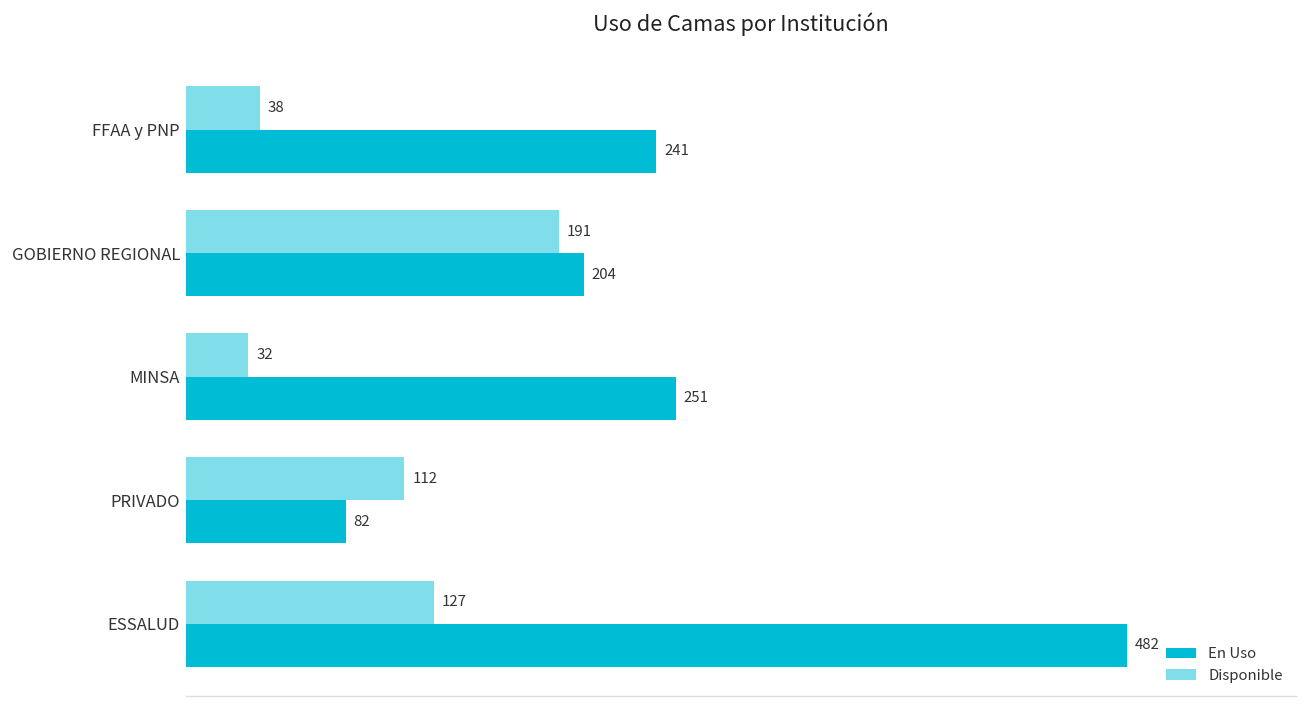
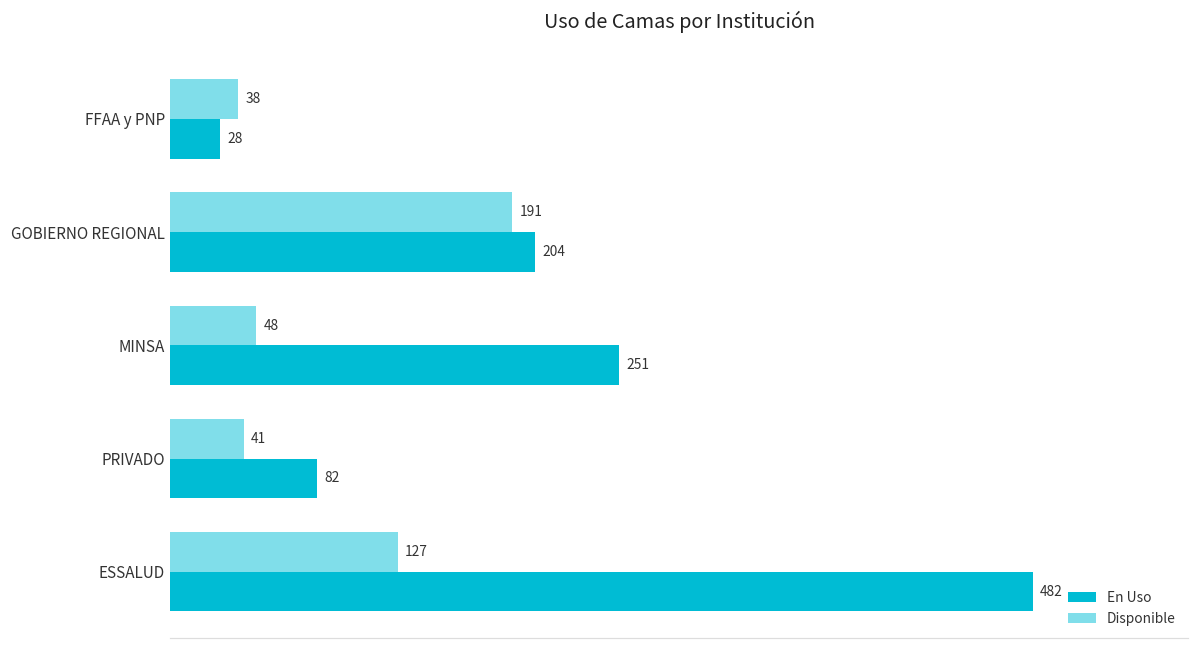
En Uso, FFAA y PNP: 241 -> 28
Disponible, MINSA: 32 -> 48
Disponible, PRIVADO: 112 -> 41
